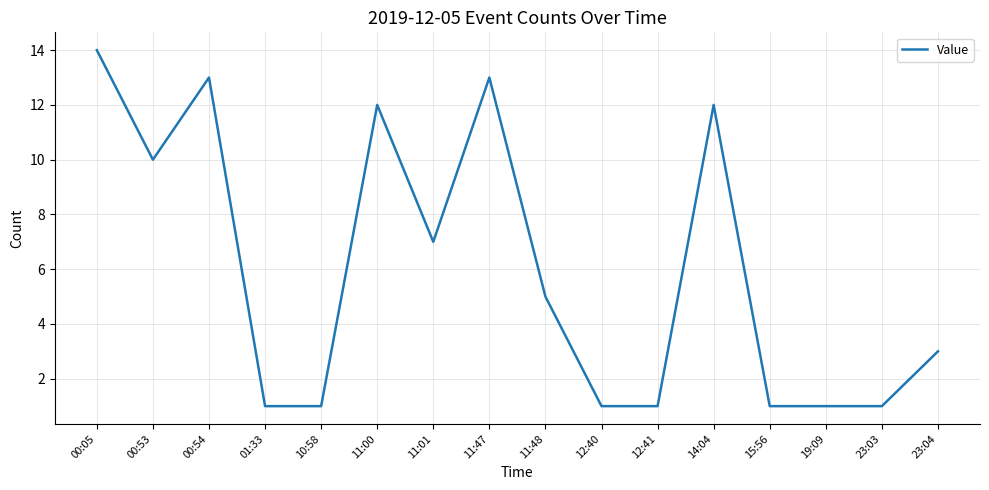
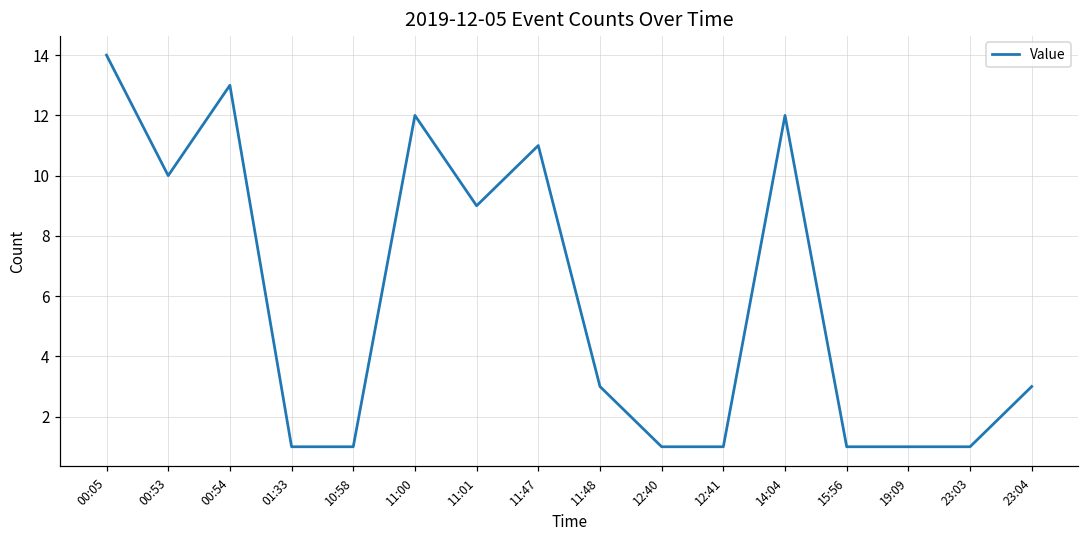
11:01: 7 -> 9
11:47: 13 -> 11
11:48: 5 -> 3
